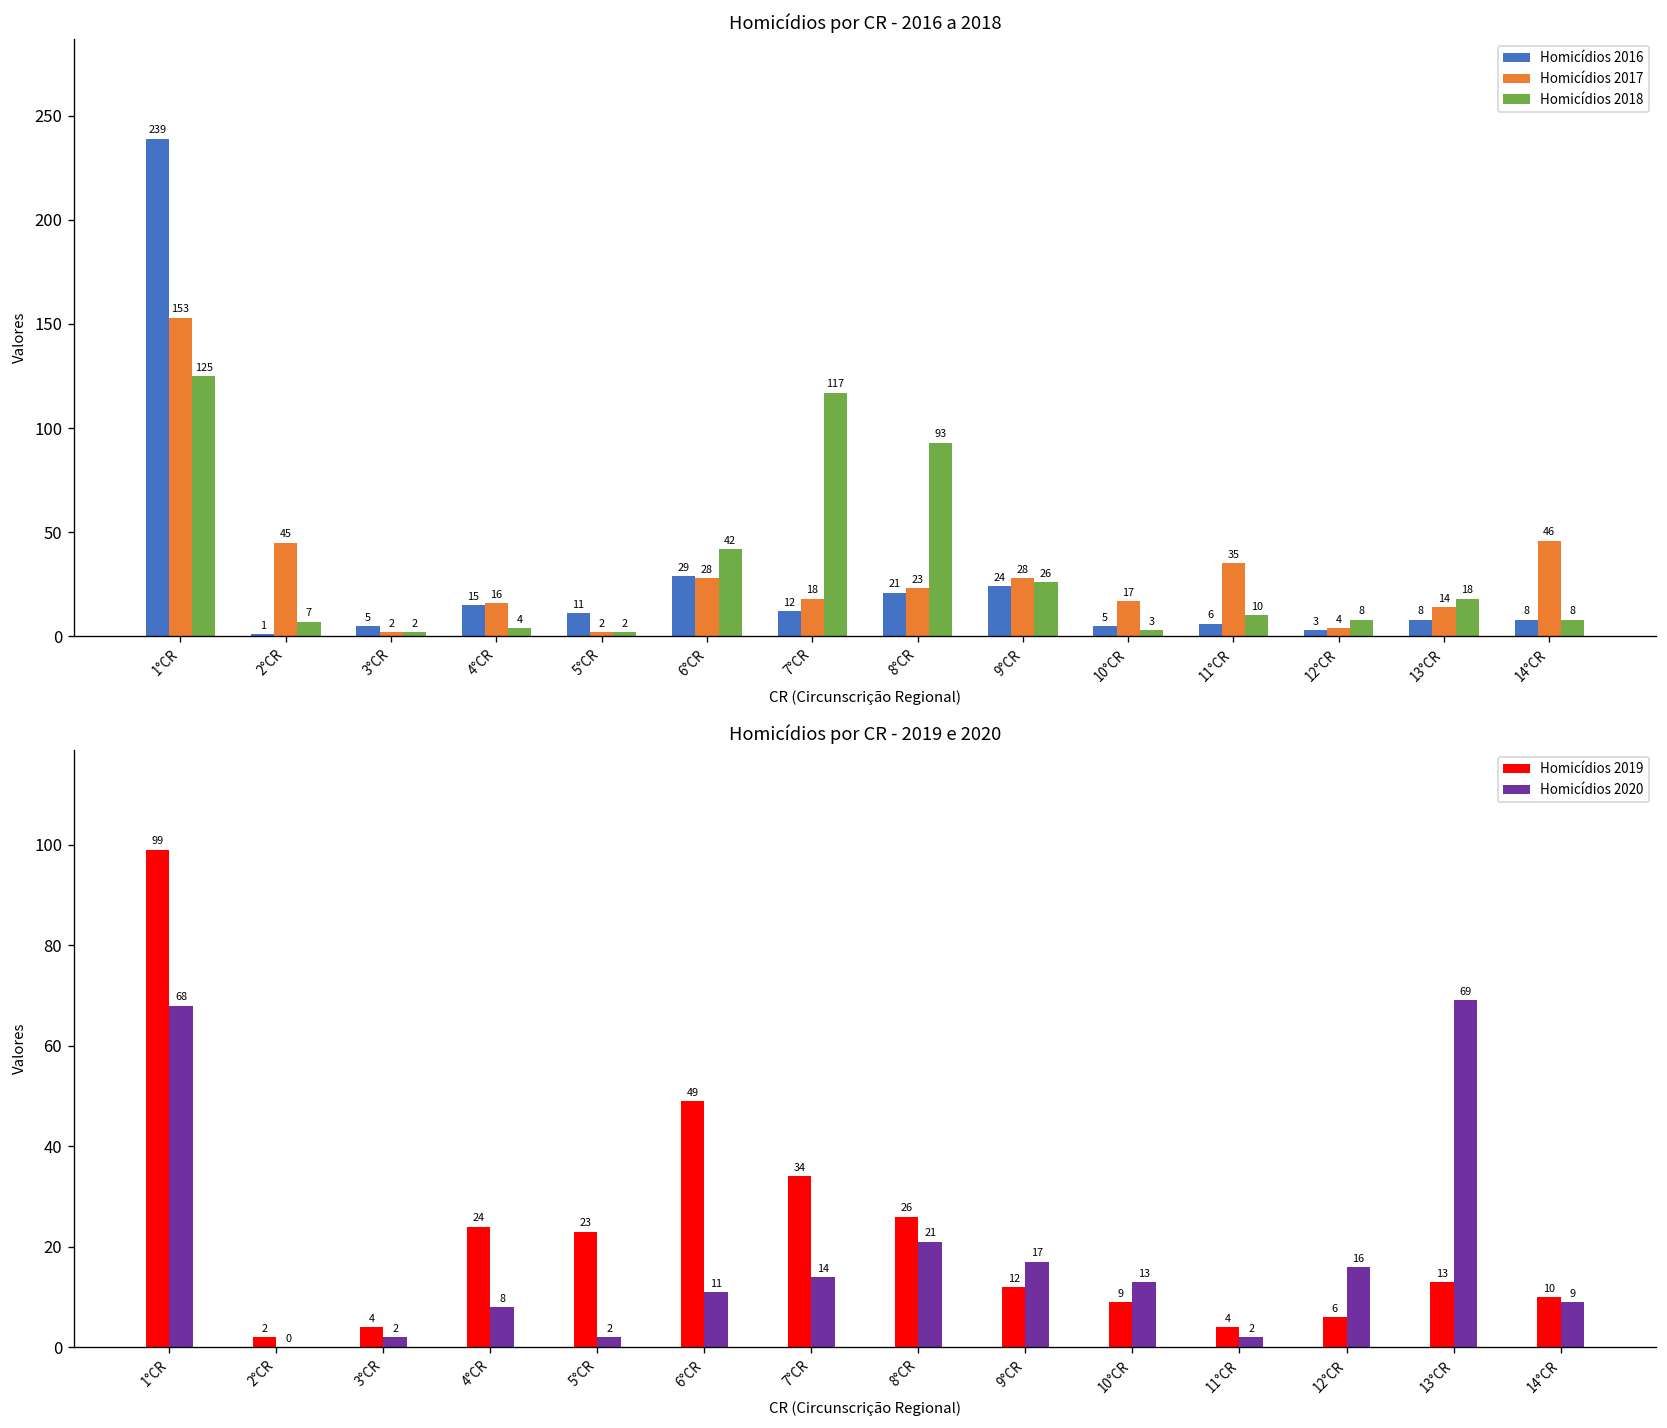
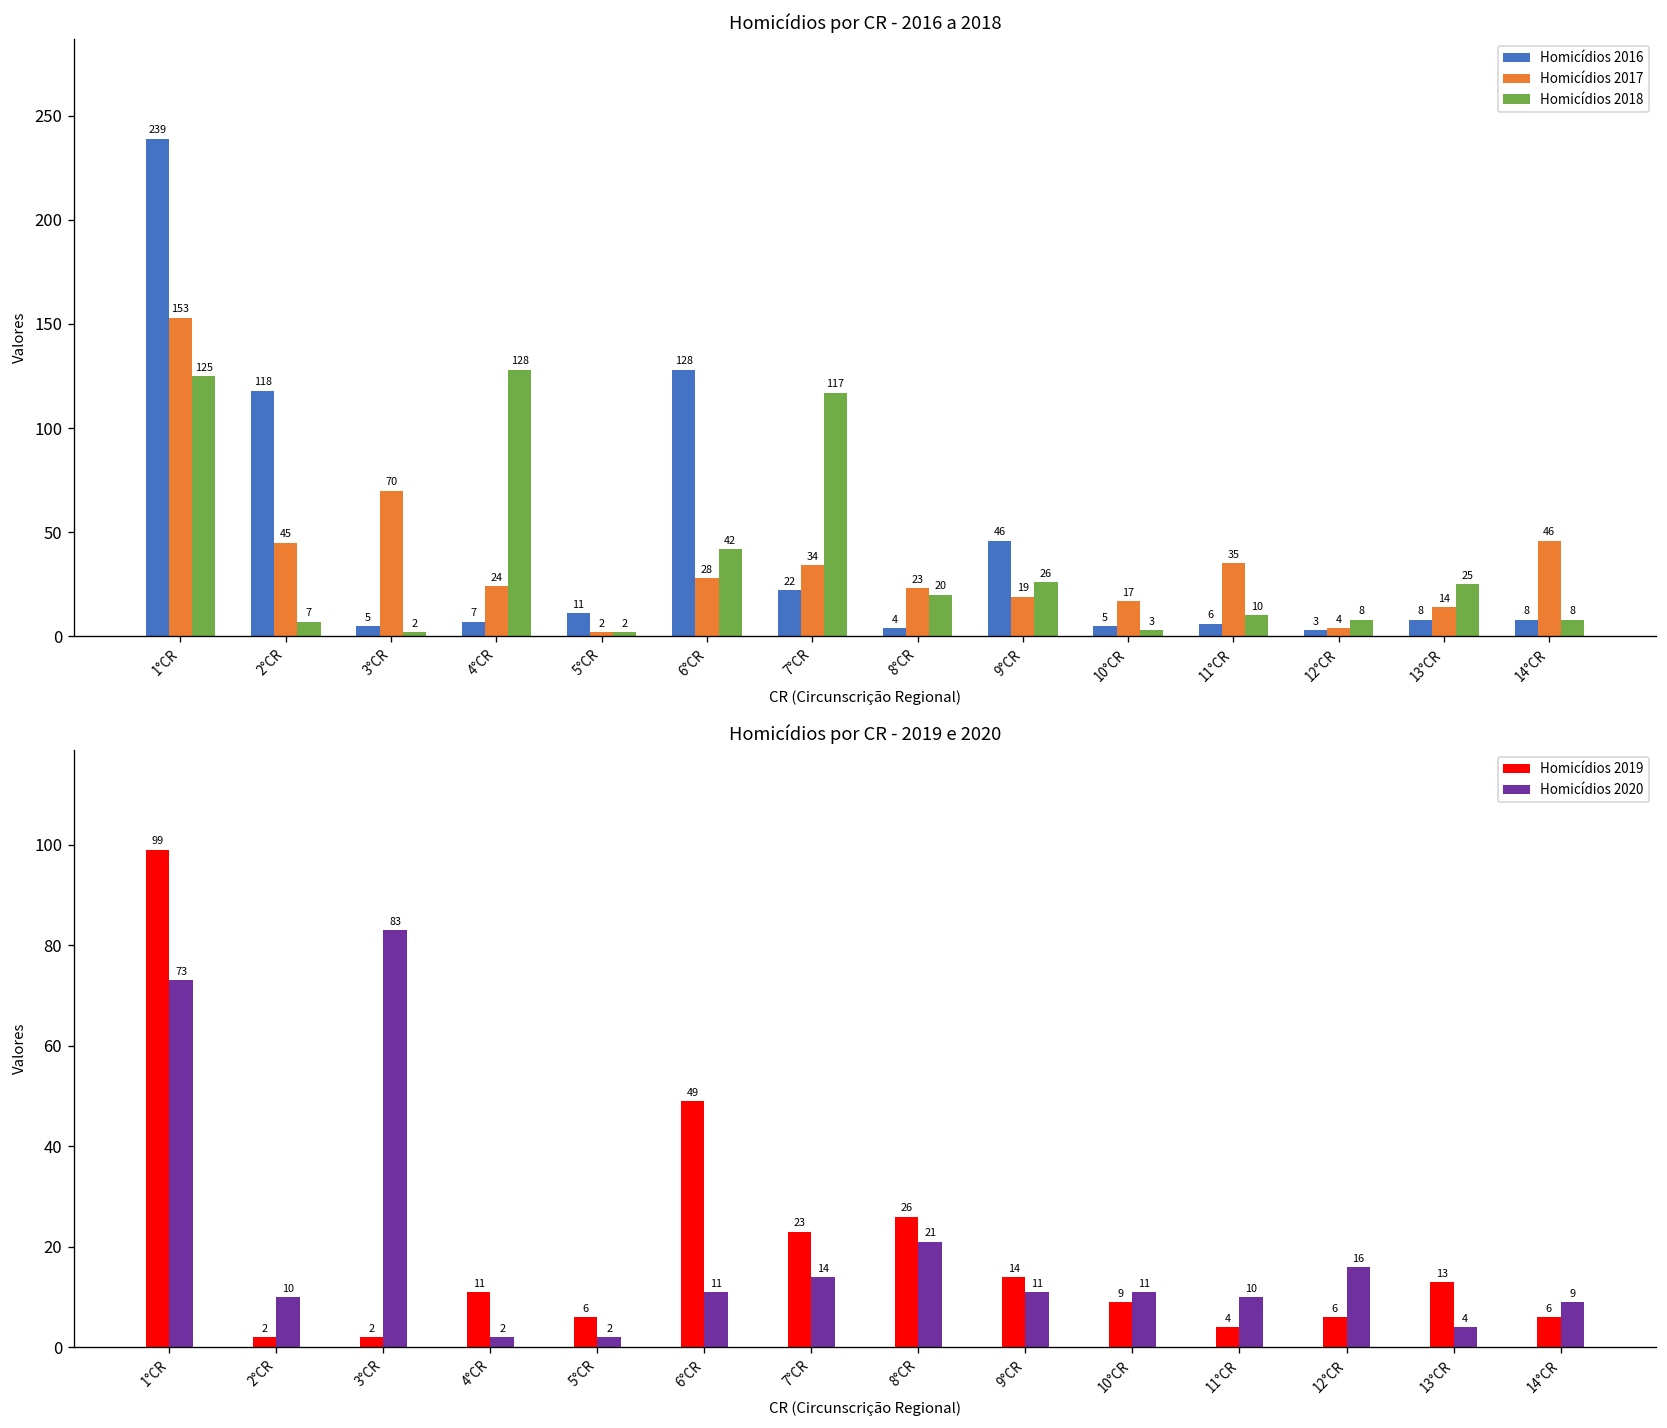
Homicídios por CR - 2016 a 2018, Homicídios 2016, 2°CR: 1 -> 118
Homicídios por CR - 2016 a 2018, Homicídios 2017, 3°CR: 2 -> 70
Homicídios por CR - 2016 a 2018, Homicídios 2016, 4°CR: 15 -> 7
Homicídios por CR - 2016 a 2018, Homicídios 2017, 4°CR: 16 -> 24
Homicídios por CR - 2016 a 2018, Homicídios 2018, 4°CR: 4 -> 128
Homicídios por CR - 2016 a 2018, Homicídios 2016, 6°CR: 29 -> 128
Homicídios por CR - 2016 a 2018, Homicídios 2016, 7°CR: 12 -> 22
Homicídios por CR - 2016 a 2018, Homicídios 2017, 7°CR: 18 -> 34
Homicídios por CR - 2016 a 2018, Homicídios 2016, 8°CR: 21 -> 4
Homicídios por CR - 2016 a 2018, Homicídios 2018, 8°CR: 93 -> 20
Homicídios por CR - 2016 a 2018, Homicídios 2016, 9°CR: 24 -> 46
Homicídios por CR - 2016 a 2018, Homicídios 2017, 9°CR: 28 -> 19
Homicídios por CR - 2016 a 2018, Homicídios 2018, 13°CR: 18 -> 25
Homicídios por CR - 2019 e 2020, Homicídios 2020, 1°CR: 68 -> 73
Homicídios por CR - 2019 e 2020, Homicídios 2020, 2°CR: 0 -> 10
Homicídios por CR - 2019 e 2020, Homicídios 2019, 3°CR: 4 -> 2
Homicídios por CR - 2019 e 2020, Homicídios 2020, 3°CR: 2 -> 83
Homicídios por CR - 2019 e 2020, Homicídios 2019, 4°CR: 24 -> 11
Homicídios por CR - 2019 e 2020, Homicídios 2020, 4°CR: 8 -> 2
Homicídios por CR - 2019 e 2020, Homicídios 2019, 5°CR: 23 -> 6
Homicídios por CR - 2019 e 2020, Homicídios 2019, 7°CR: 34 -> 23
Homicídios por CR - 2019 e 2020, Homicídios 2019, 9°CR: 12 -> 14
Homicídios por CR - 2019 e 2020, Homicídios 2020, 9°CR: 17 -> 11
Homicídios por CR - 2019 e 2020, Homicídios 2020, 10°CR: 13 -> 11
Homicídios por CR - 2019 e 2020, Homicídios 2020, 11°CR: 2 -> 10
Homicídios por CR - 2019 e 2020, Homicídios 2020, 13°CR: 69 -> 4
Homicídios por CR - 2019 e 2020, Homicídios 2019, 14°CR: 10 -> 6
